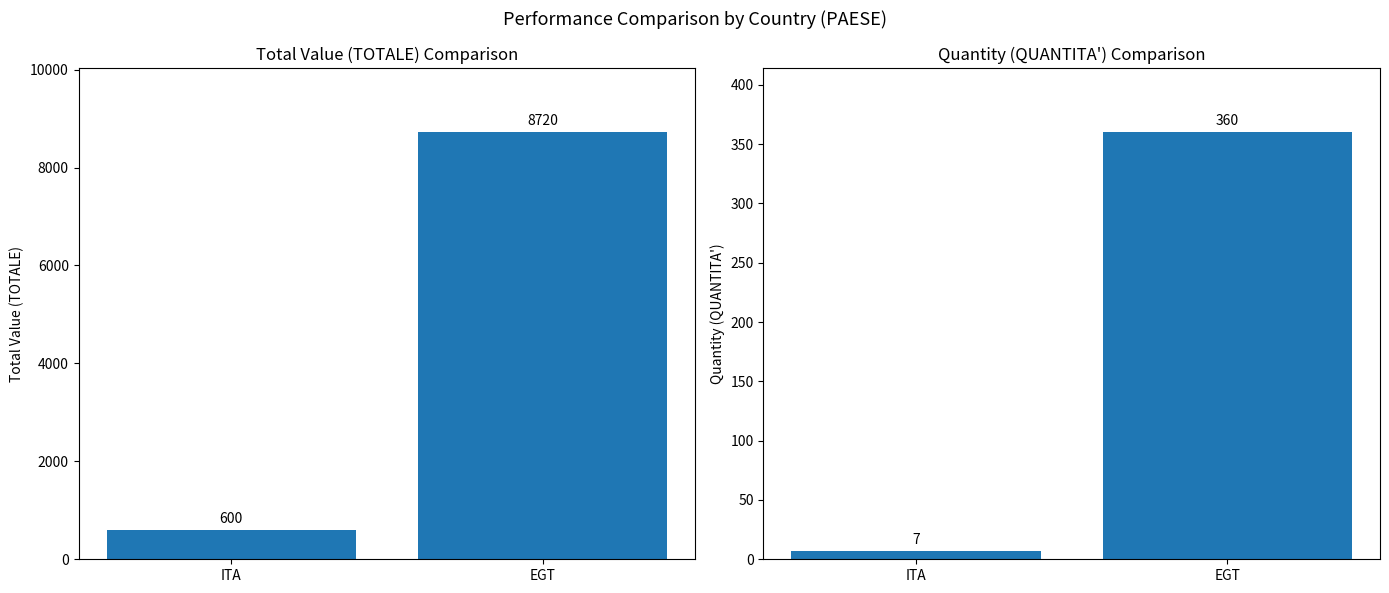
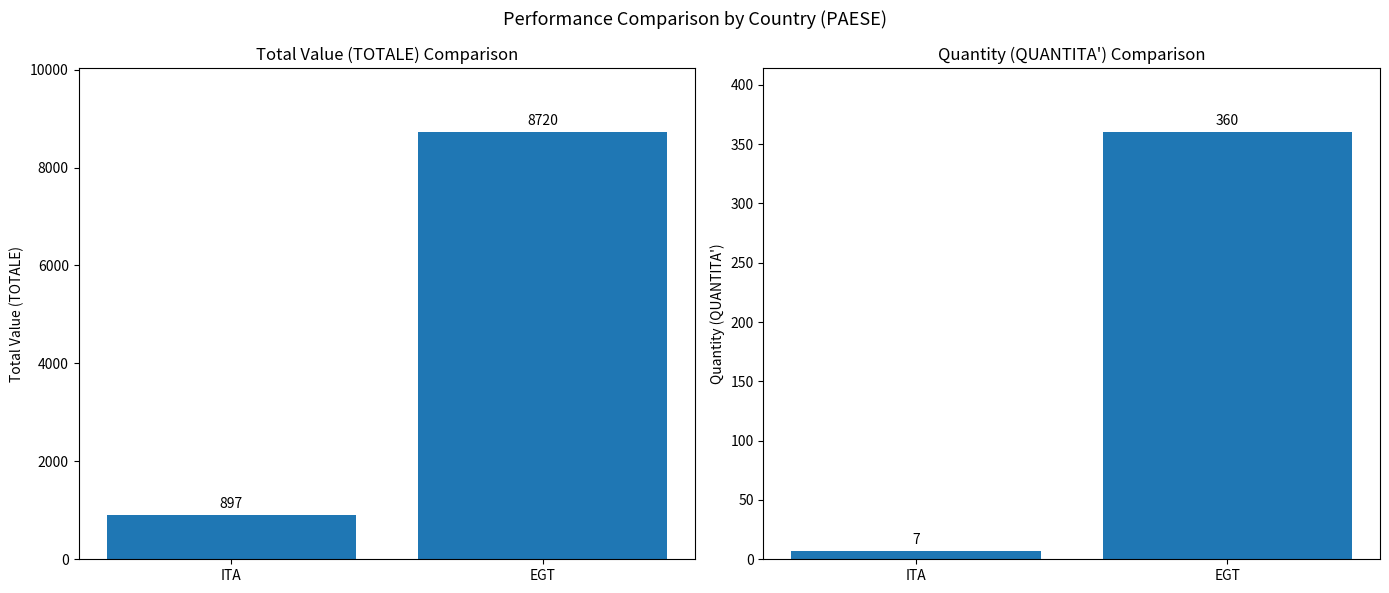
Total Value (TOTALE) Comparison, ITA: 600 -> 897
